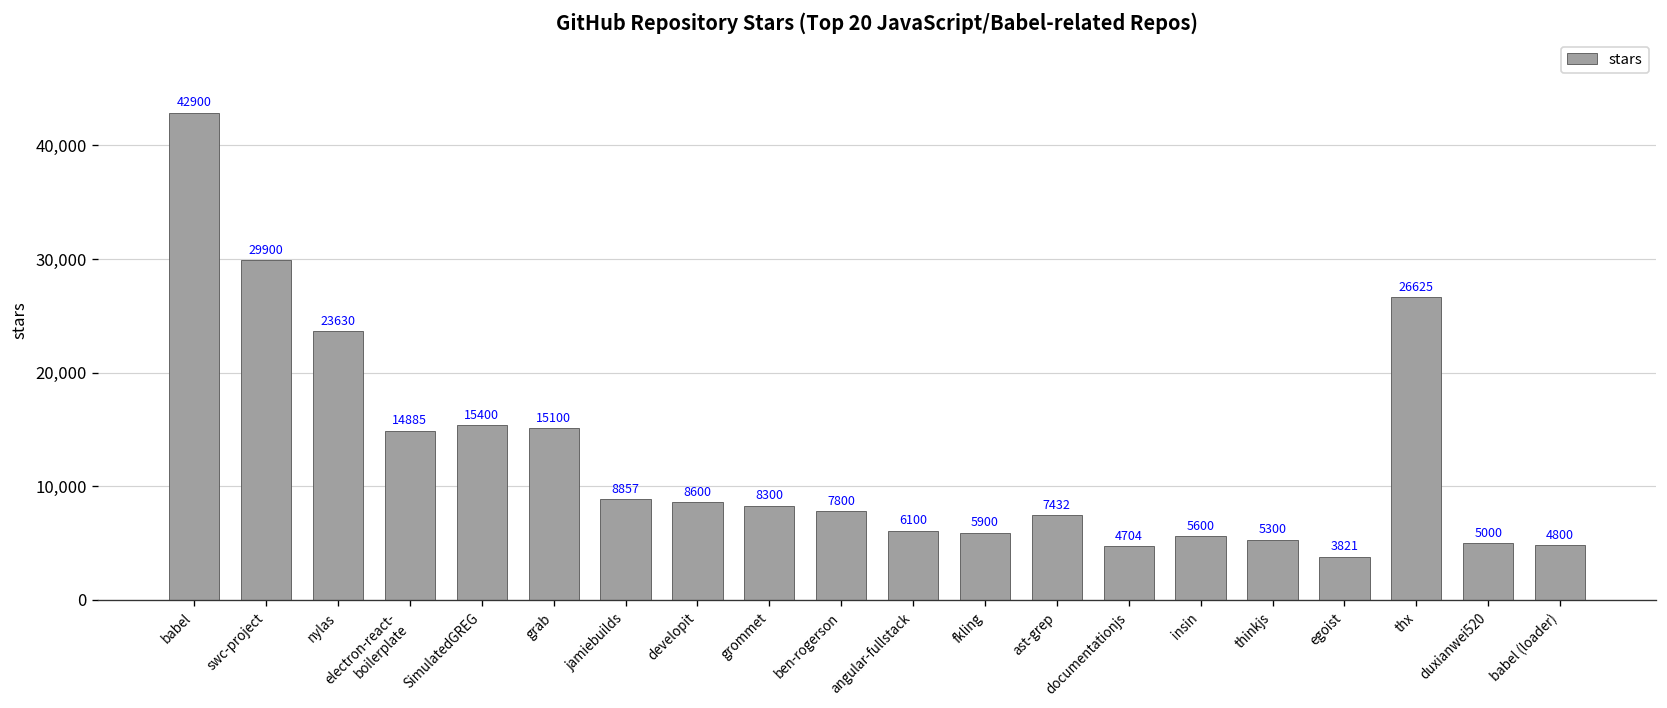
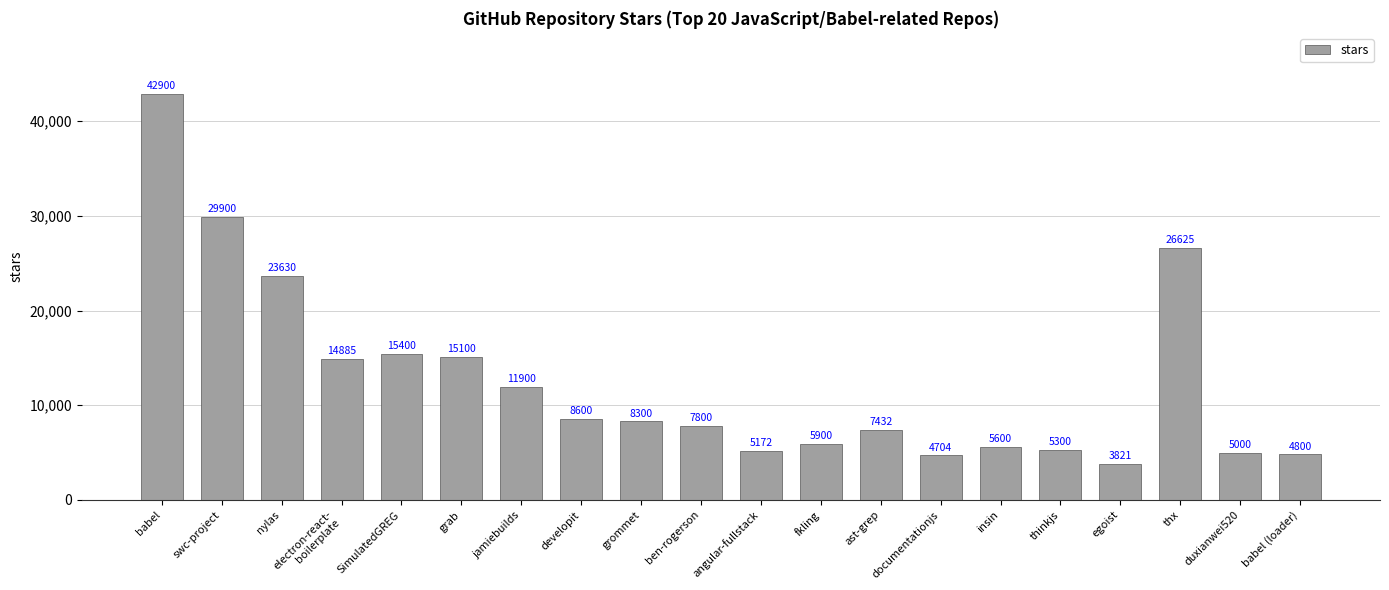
jamiebuilds: 8857 -> 11900
angular-fullstack: 6100 -> 5172
